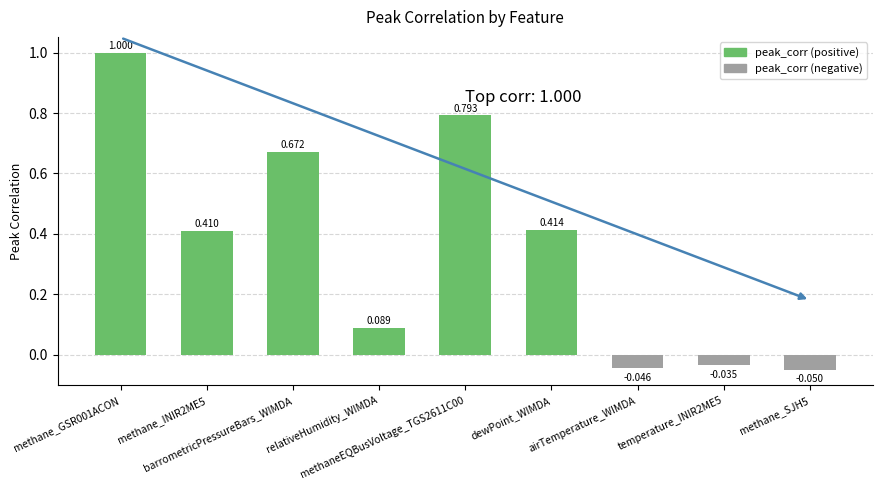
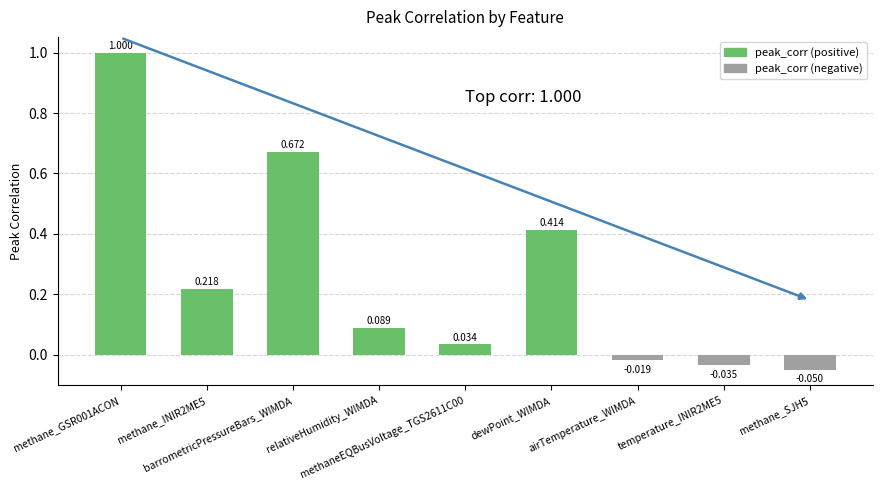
methane_INIR2ME5: 0.410 -> 0.218
methaneEQBusVoltage_TGS2611C00: 0.793 -> 0.034
airTemperature_WIMDA: -0.046 -> -0.019
